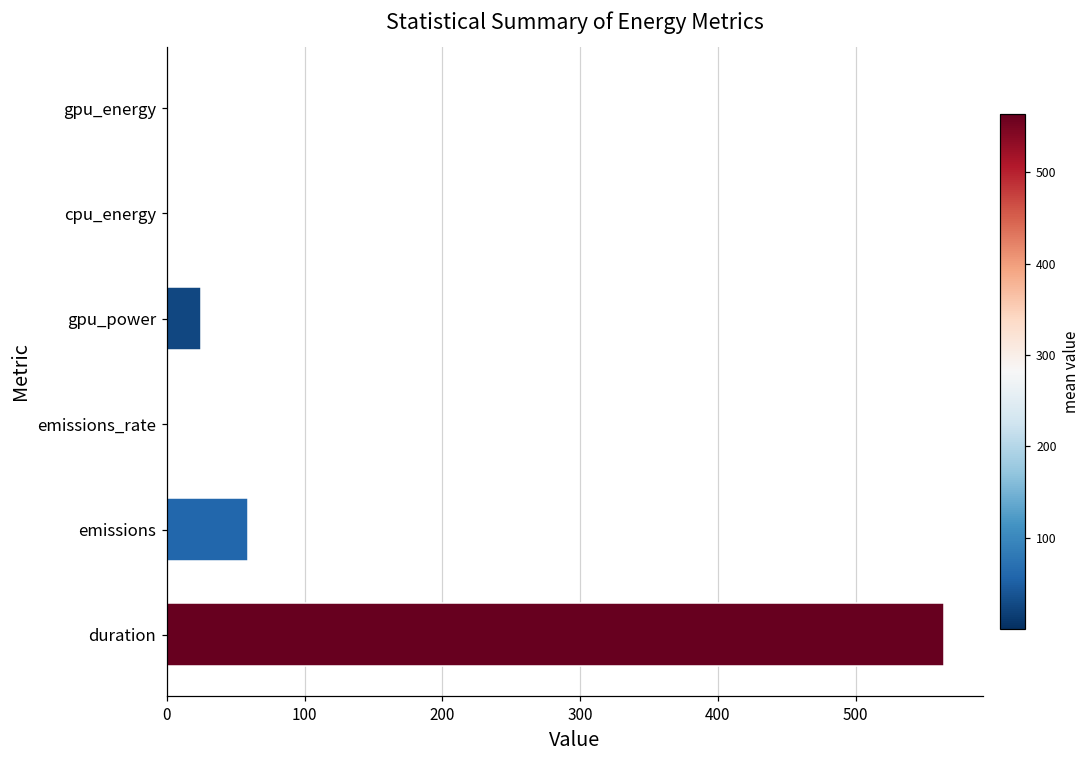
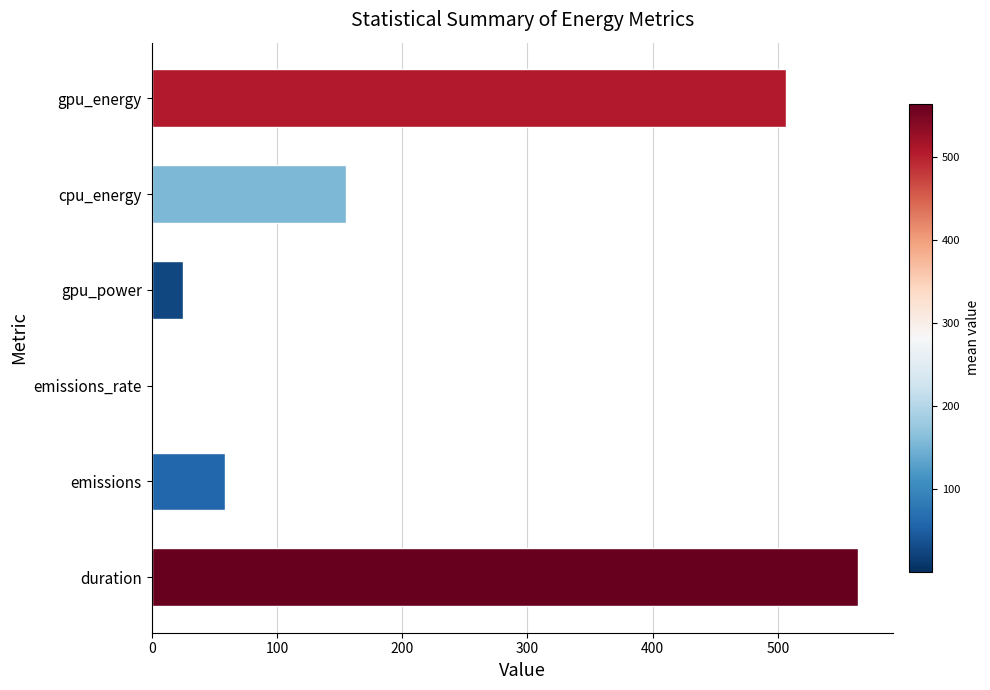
gpu_energy: 0 -> 506
cpu_energy: 0 -> 155
